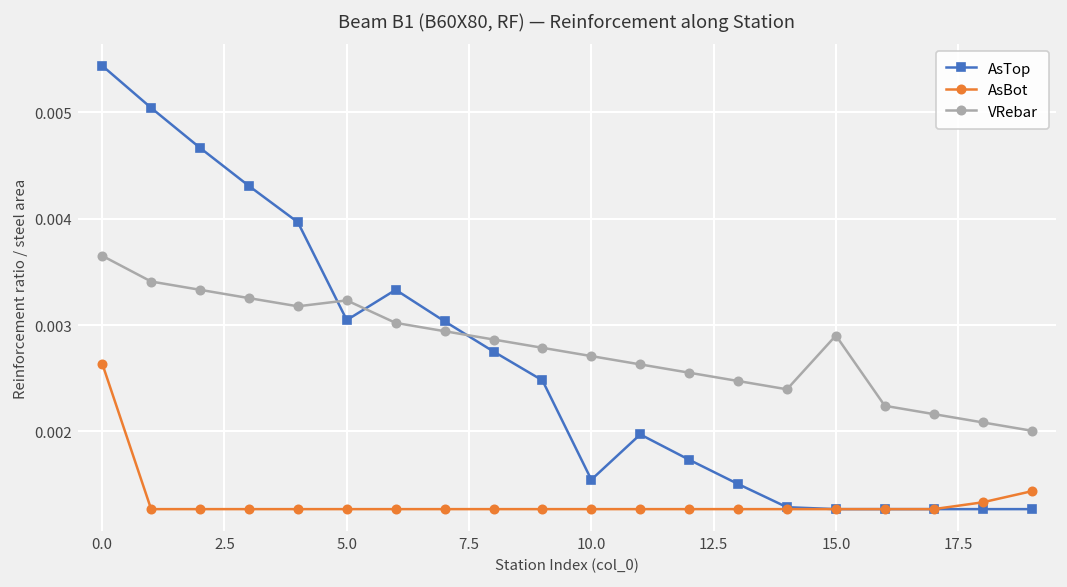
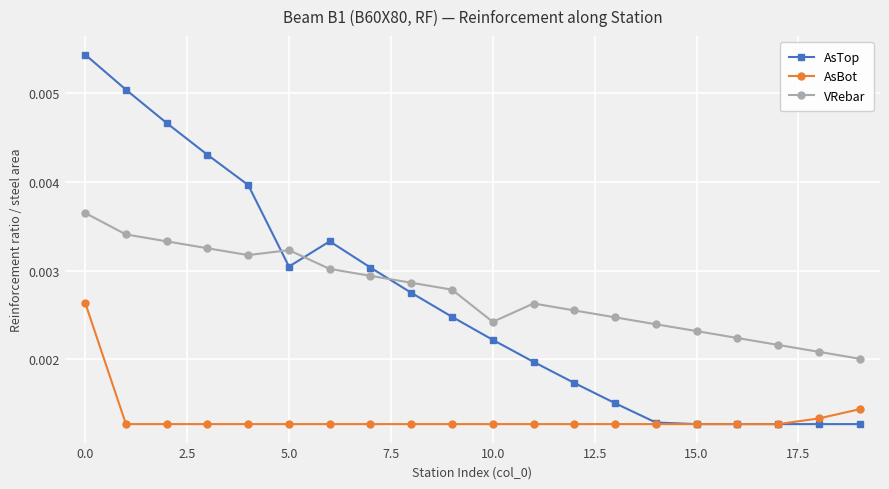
AsTop, 10.0: 0.0015 -> 0.0022
VRebar, 10.0: 0.0027 -> 0.0024
VRebar, 15.0: 0.0029 -> 0.0023
